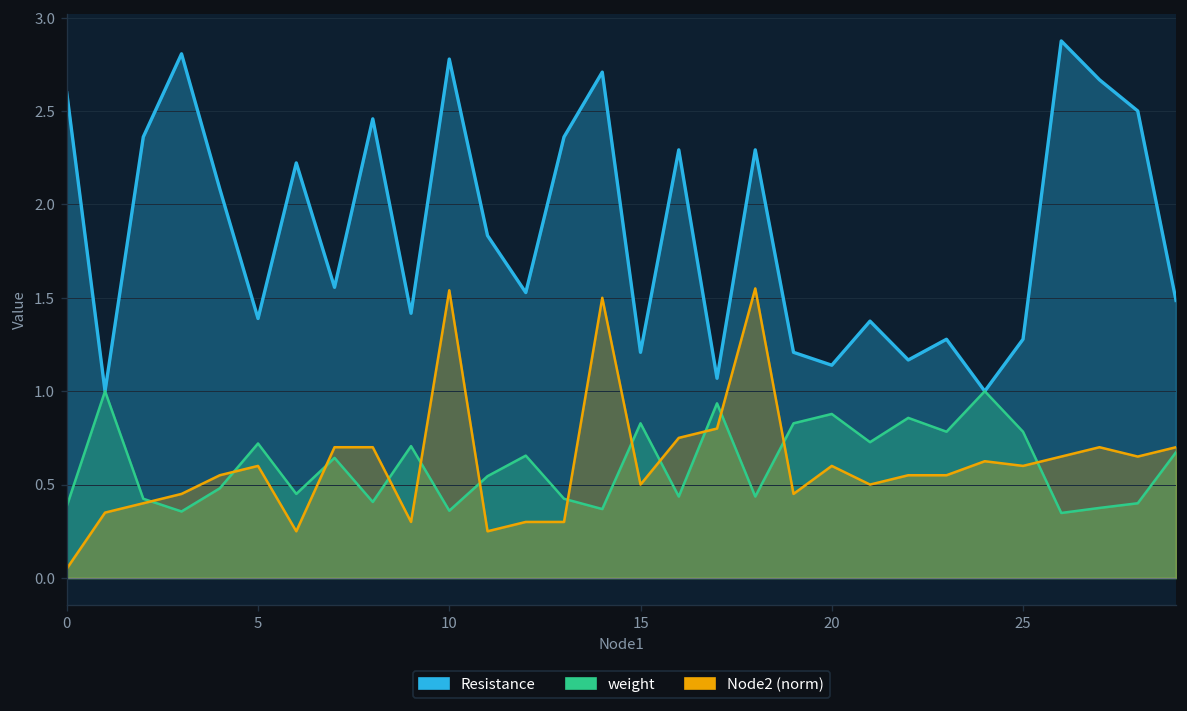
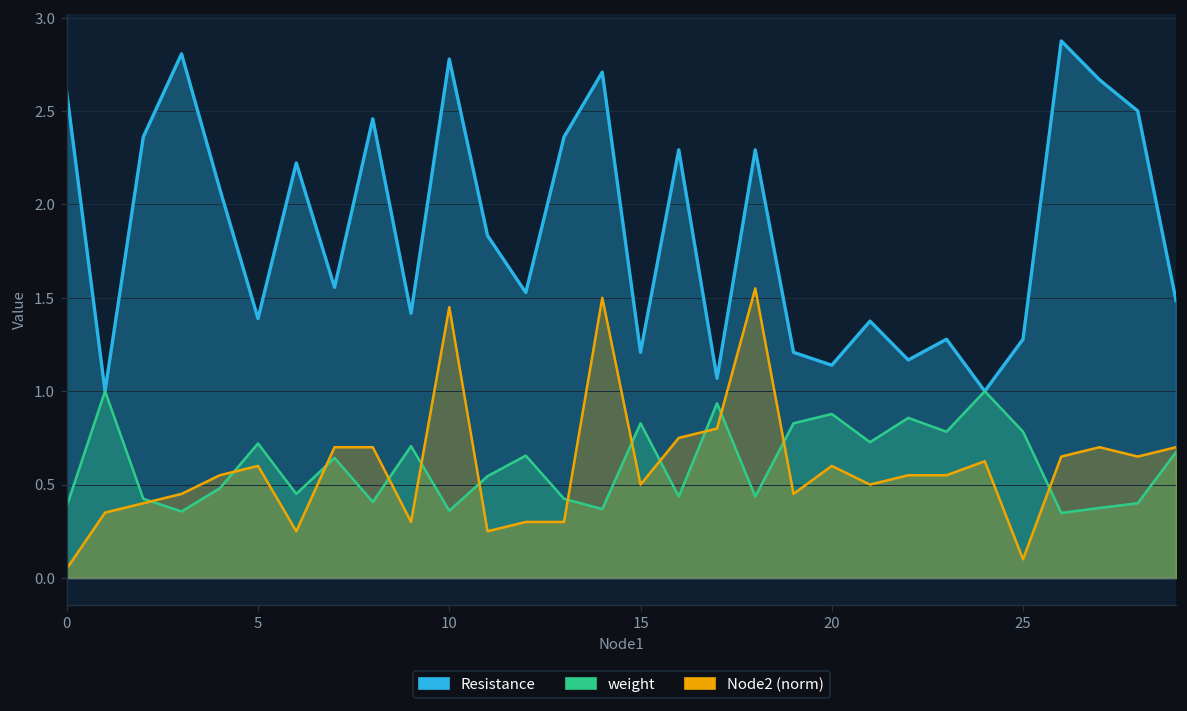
Node2 (norm), 10: 1.54 -> 1.45
Node2 (norm), 25: 0.6 -> 0.1
